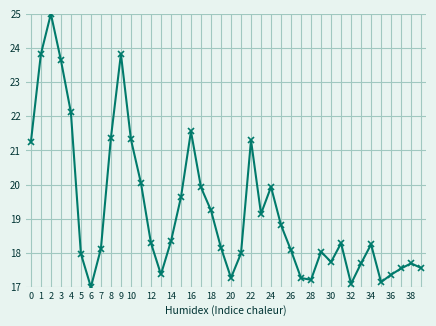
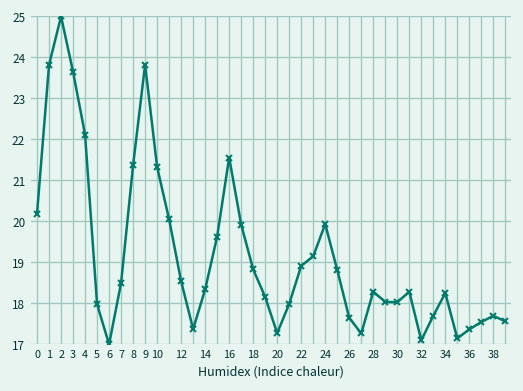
0: 21.2 -> 20.2
7: 18.1 -> 18.5
12: 18.3 -> 18.5
18: 19.2 -> 18.8
22: 21.3 -> 18.9
26: 18.1 -> 17.6
28: 17.2 -> 18.3
30: 17.7 -> 18.0
